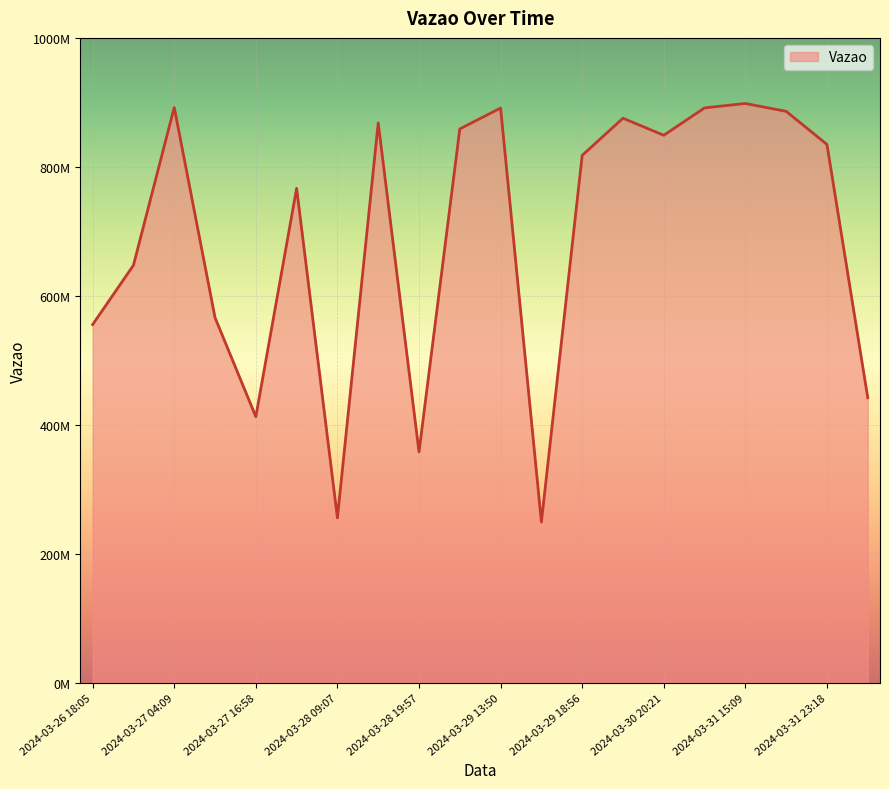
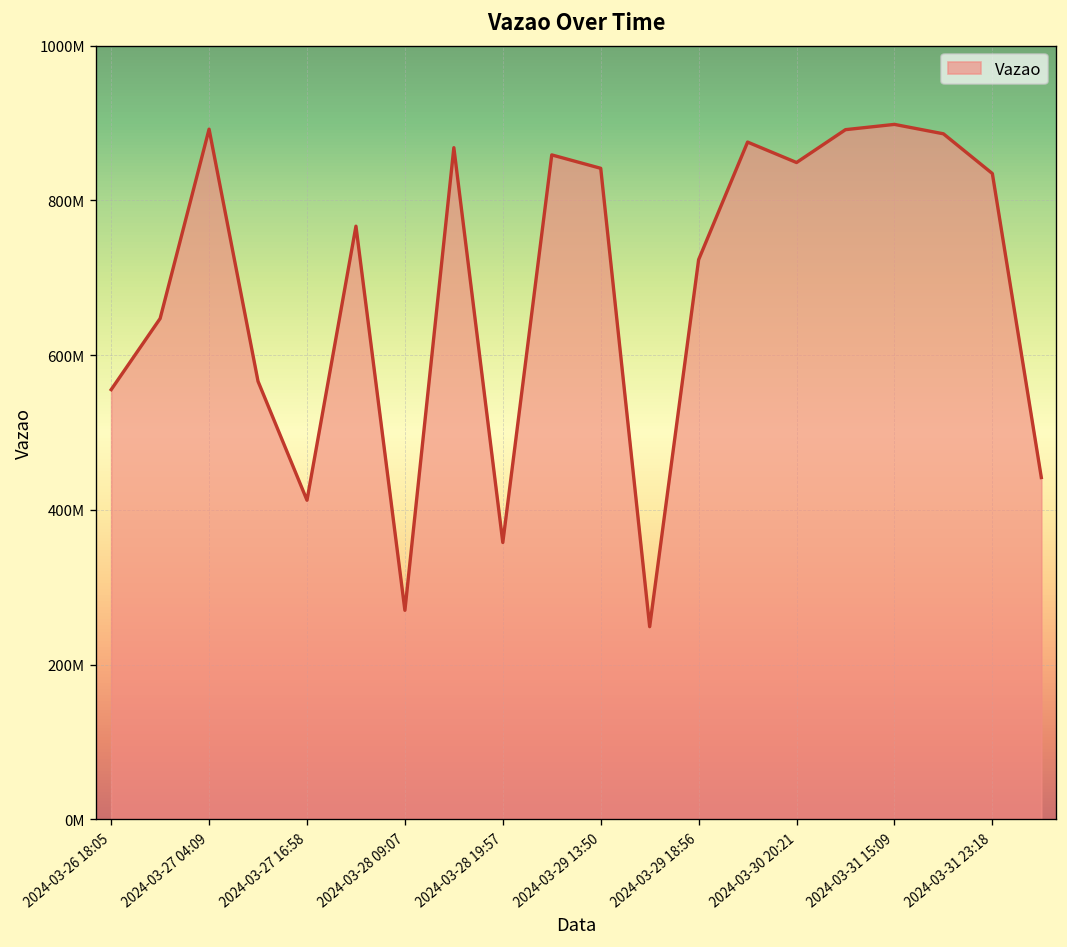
2024-03-28 09:07: 260000000 -> 270000000
2024-03-29 13:50: 890000000 -> 840000000
2024-03-29 18:56: 820000000 -> 720000000
